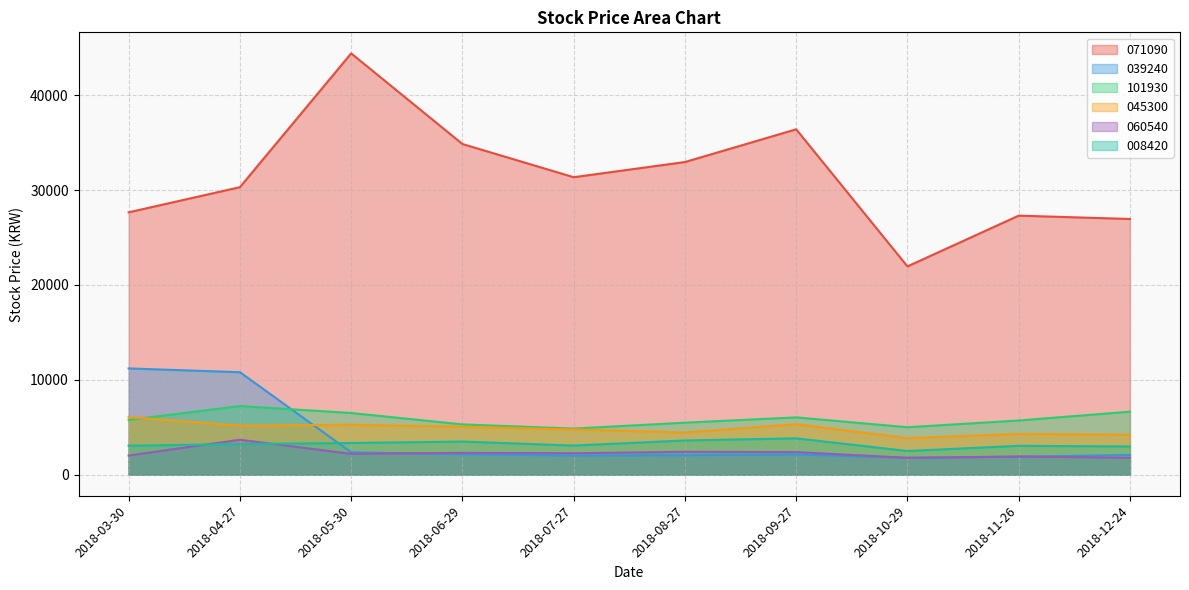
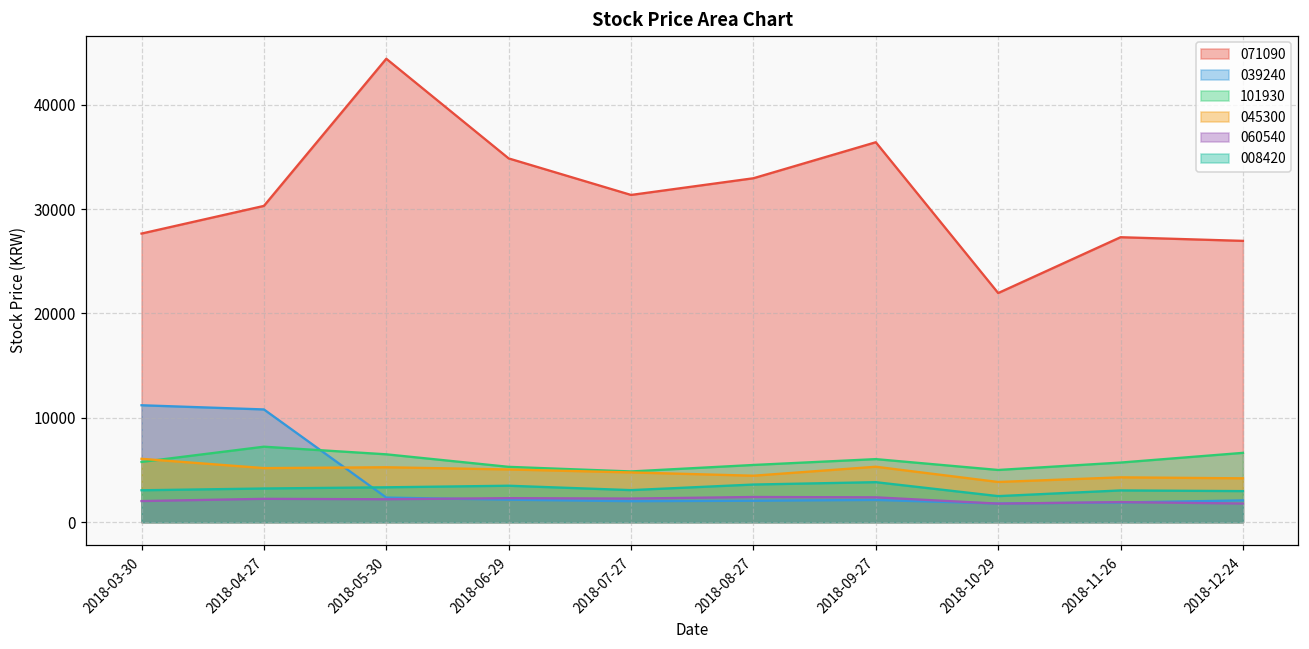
060540, 2018-04-27: 4000 -> 2000
